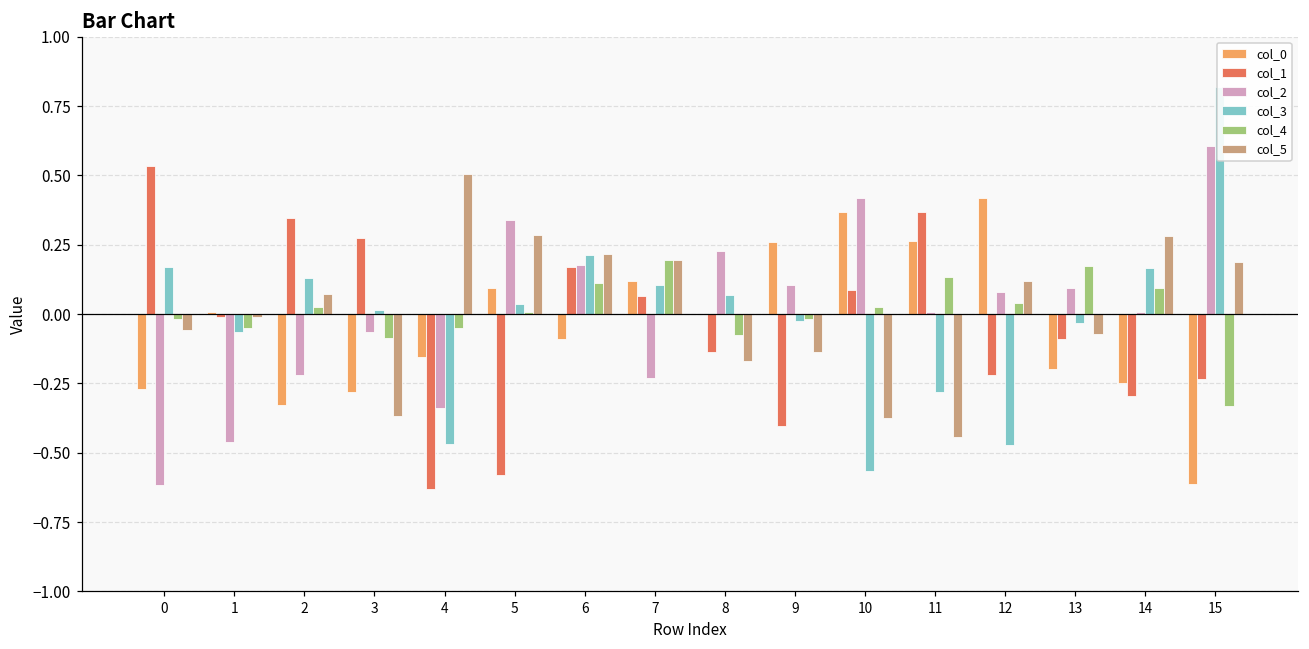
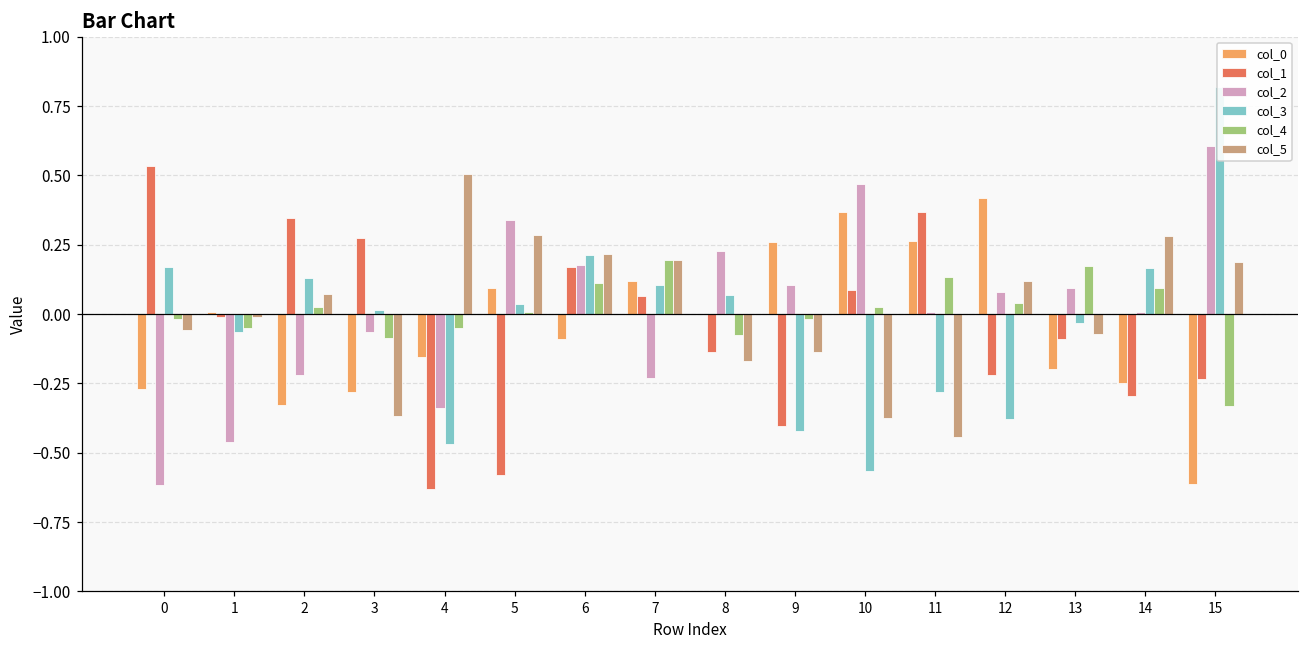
col_3, 9: -0.03 -> -0.42
col_2, 10: 0.42 -> 0.47
col_3, 12: -0.47 -> -0.38
